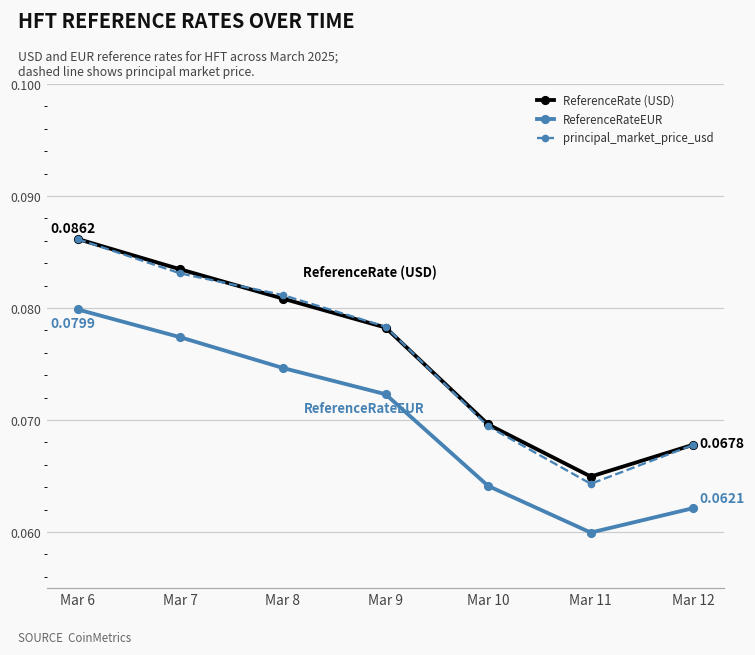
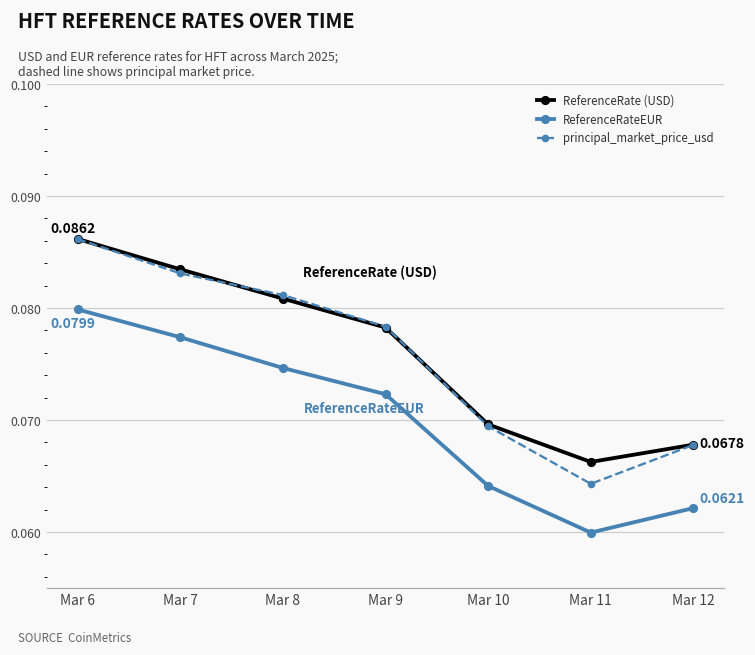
ReferenceRate (USD), Mar 11: 0.0650 -> 0.0663
